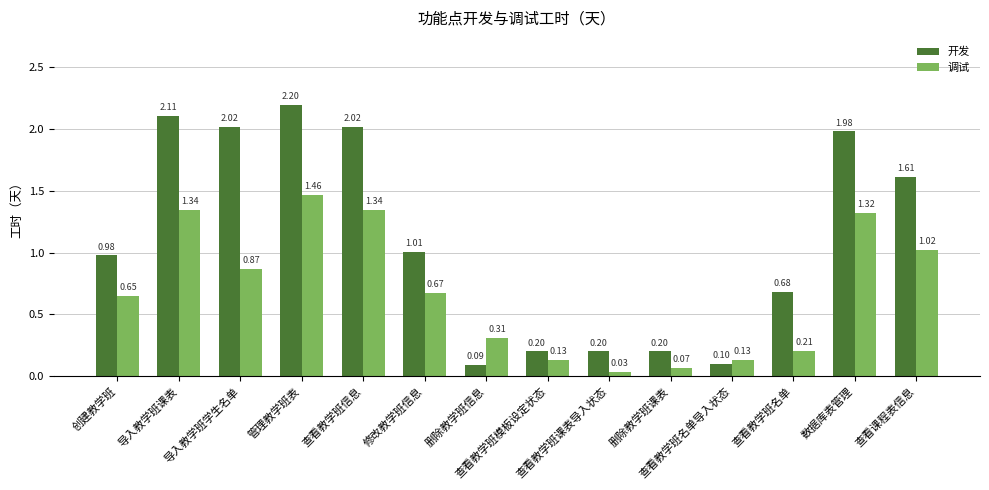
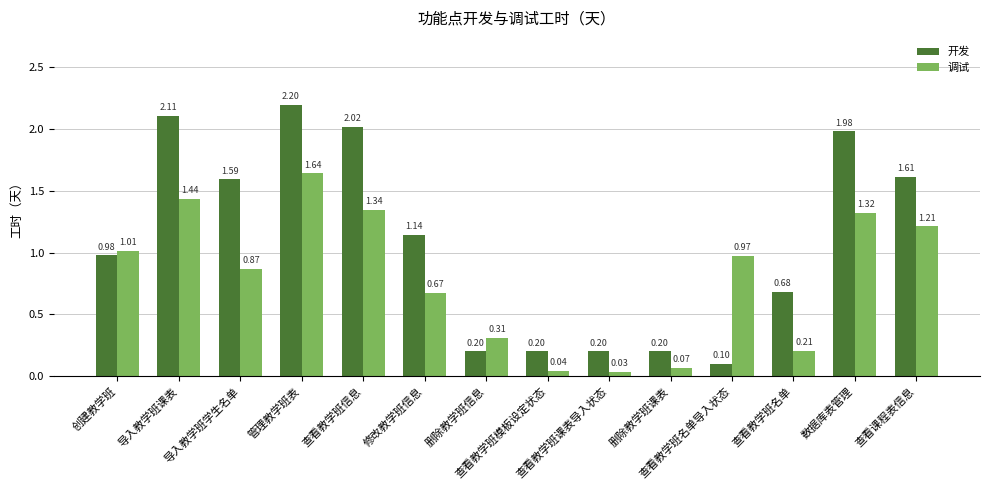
调试, 创建教学班: 0.65 -> 1.01
调试, 导入教学班课表: 1.34 -> 1.44
开发, 导入教学班学生名单: 2.02 -> 1.59
调试, 管理教学班表: 1.46 -> 1.64
开发, 修改教学班信息: 1.01 -> 1.14
开发, 删除教学班信息: 0.09 -> 0.20
调试, 查看教学班模板设定状态: 0.13 -> 0.04
调试, 查看教学班名单导入状态: 0.13 -> 0.97
调试, 查看课程表信息: 1.02 -> 1.21
